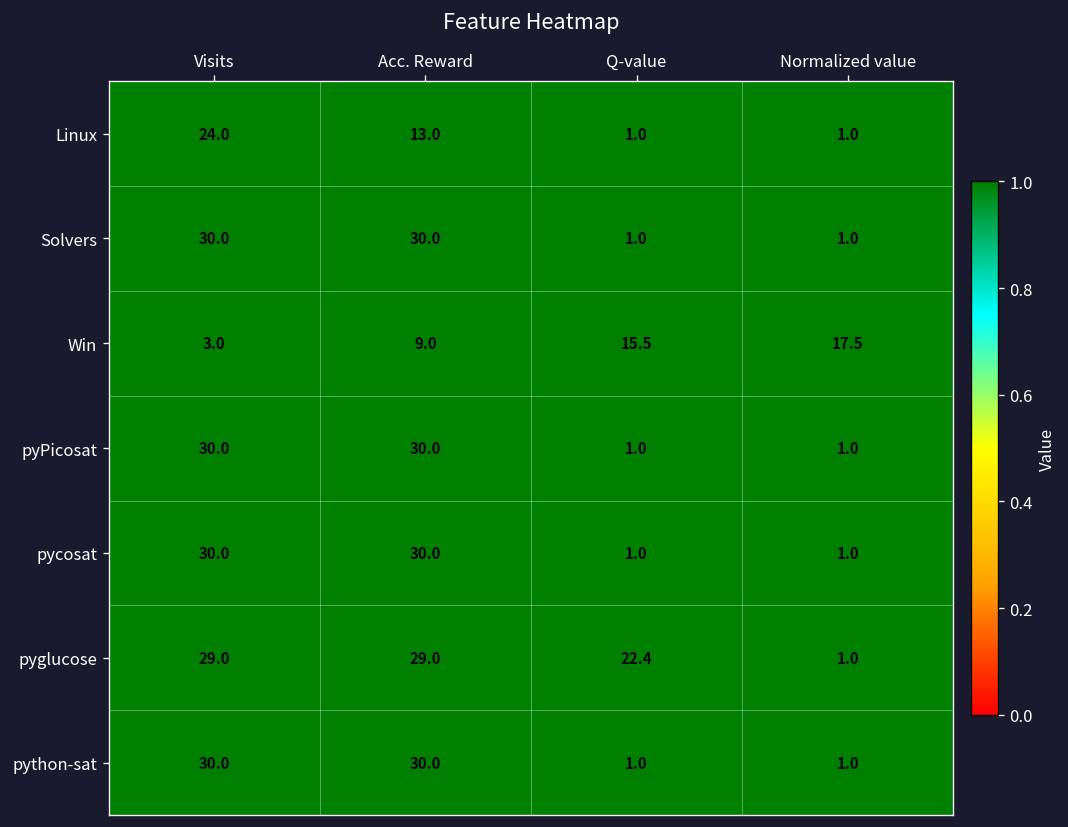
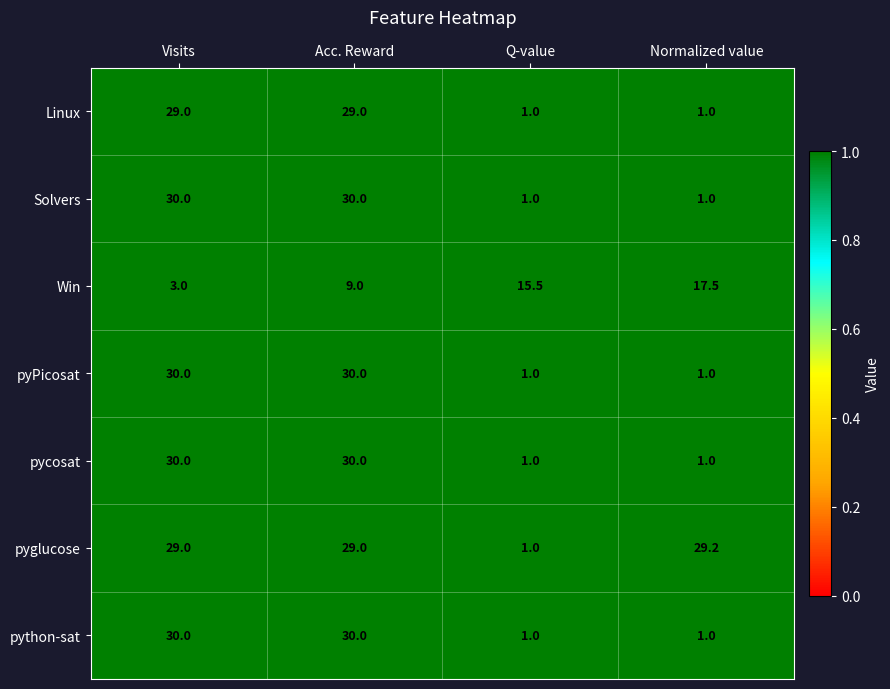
Linux, Visits: 24.0 -> 29.0
Linux, Acc. Reward: 13.0 -> 29.0
pyglucose, Q-value: 22.4 -> 1.0
pyglucose, Normalized value: 1.0 -> 29.2
